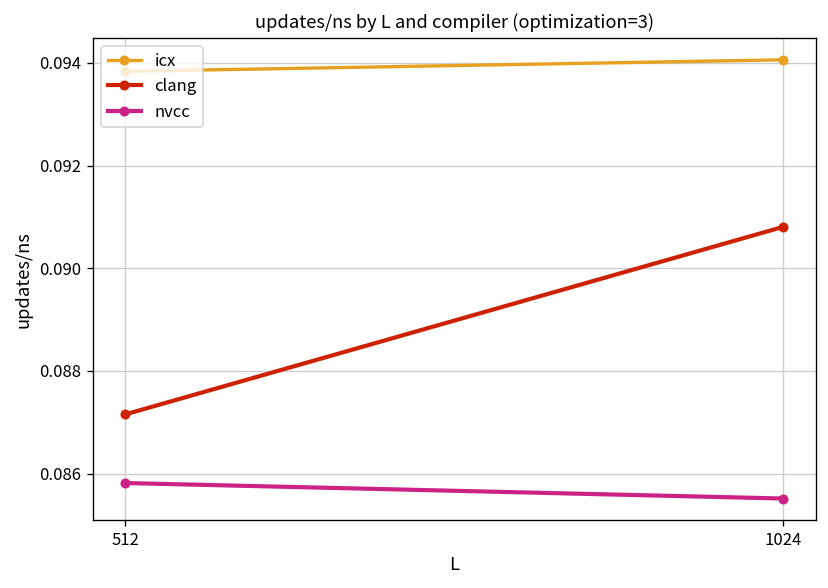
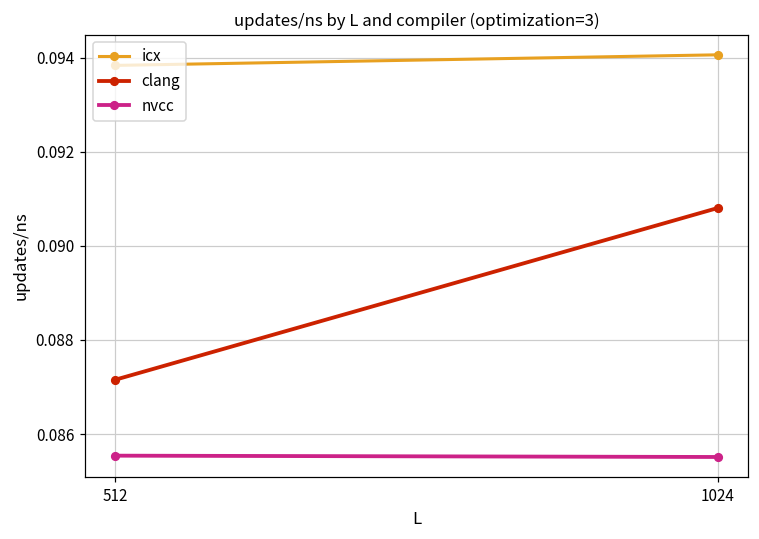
nvcc, 512: 0.0858 -> 0.0855
